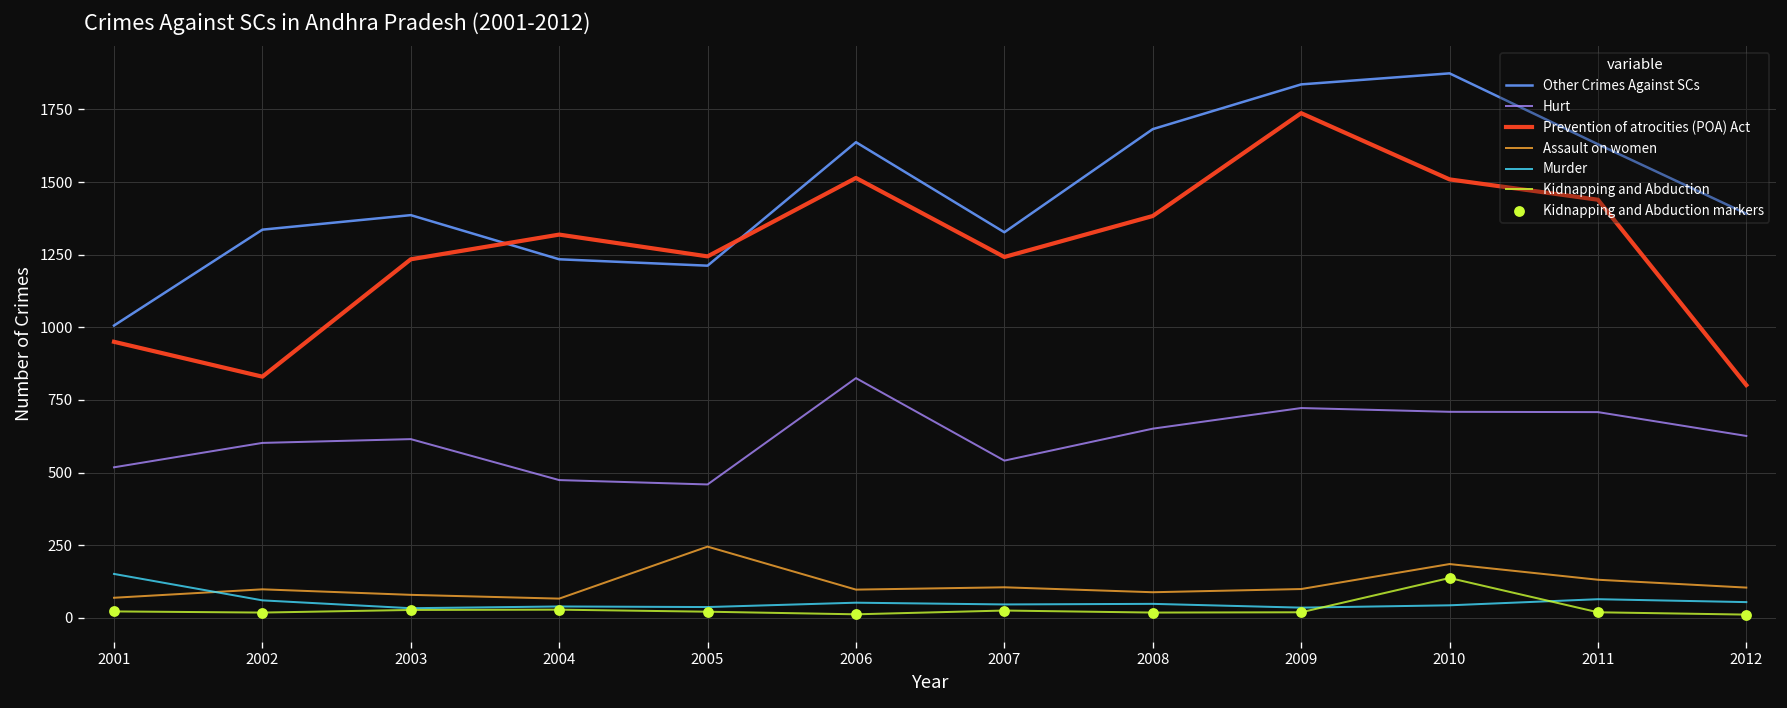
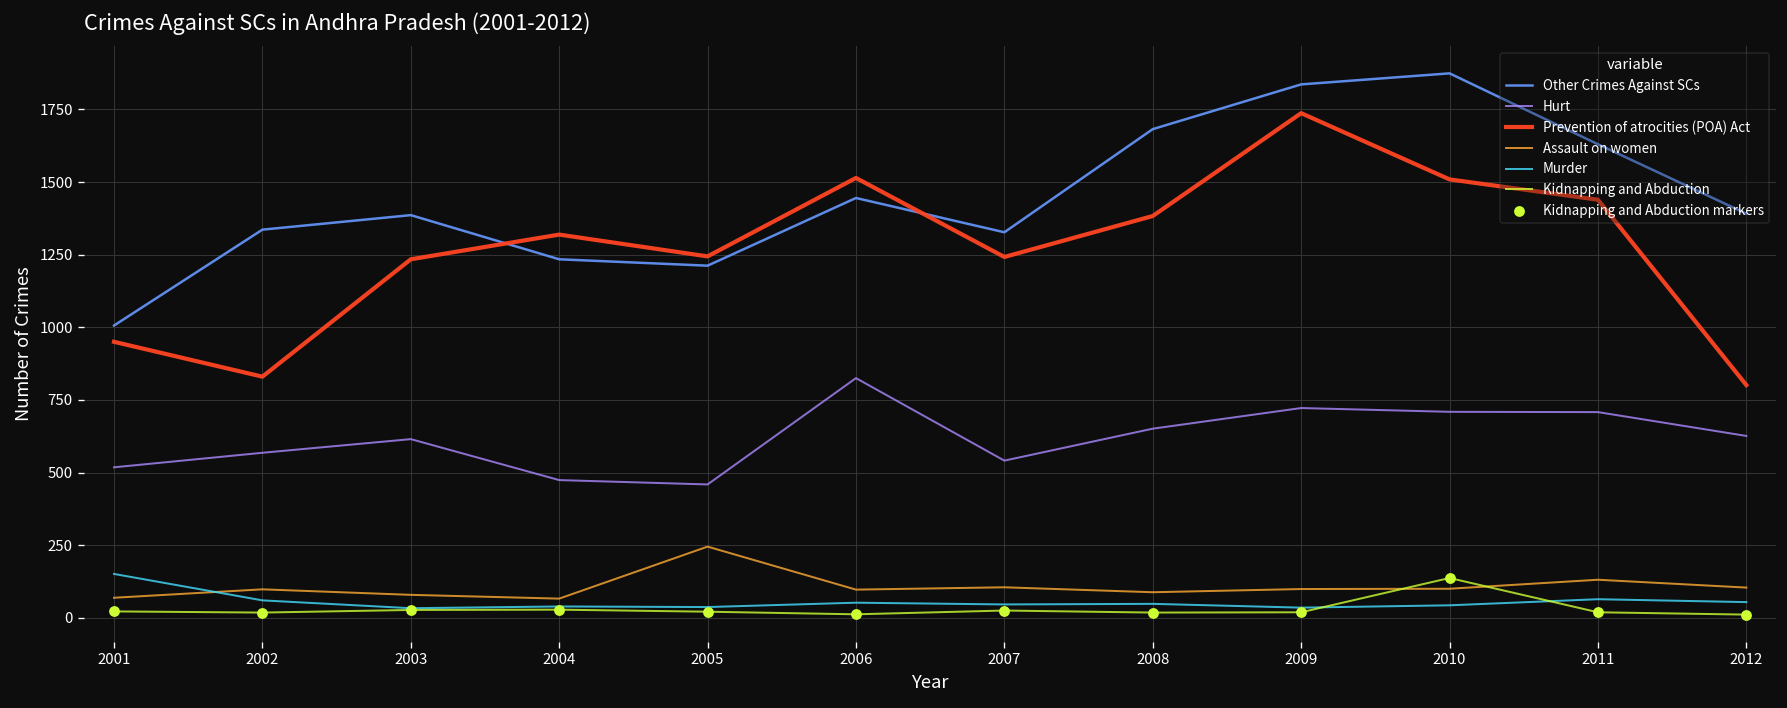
Hurt, 2002: 600 -> 570
Other Crimes Against SCs, 2006: 1640 -> 1450
Assault on women, 2010: 190 -> 100
